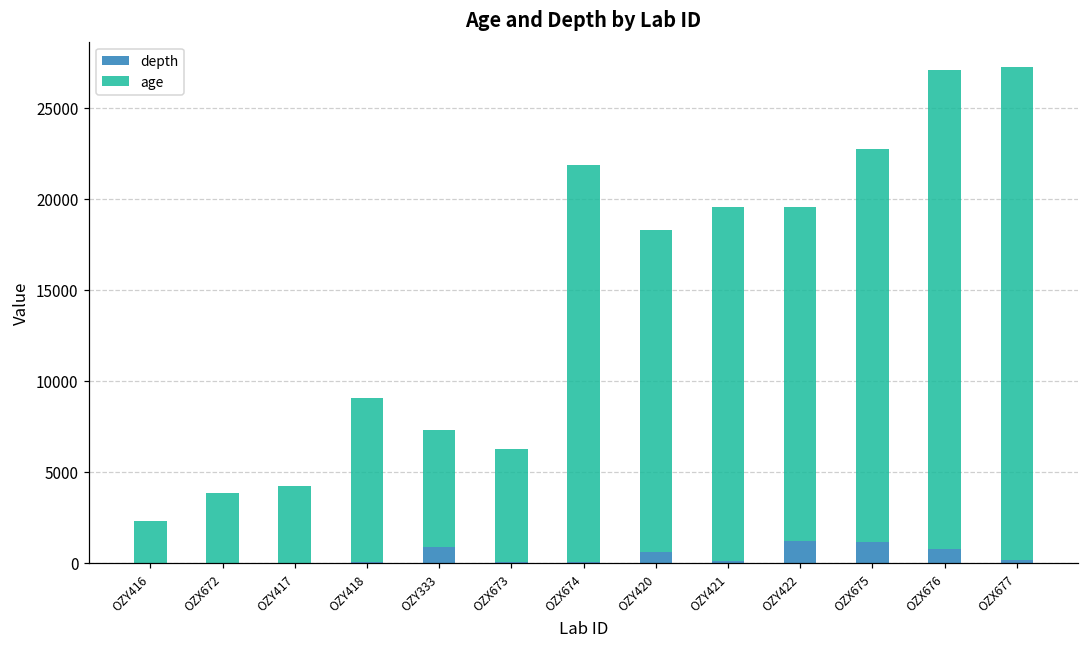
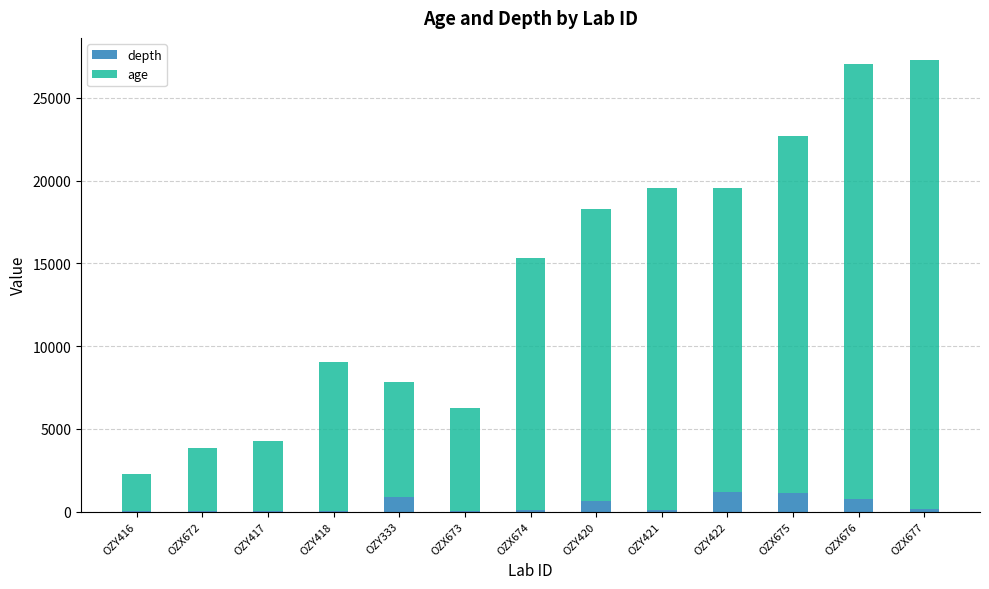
age, OZY333: 6400 -> 7000
age, OZX674: 21800 -> 15200
